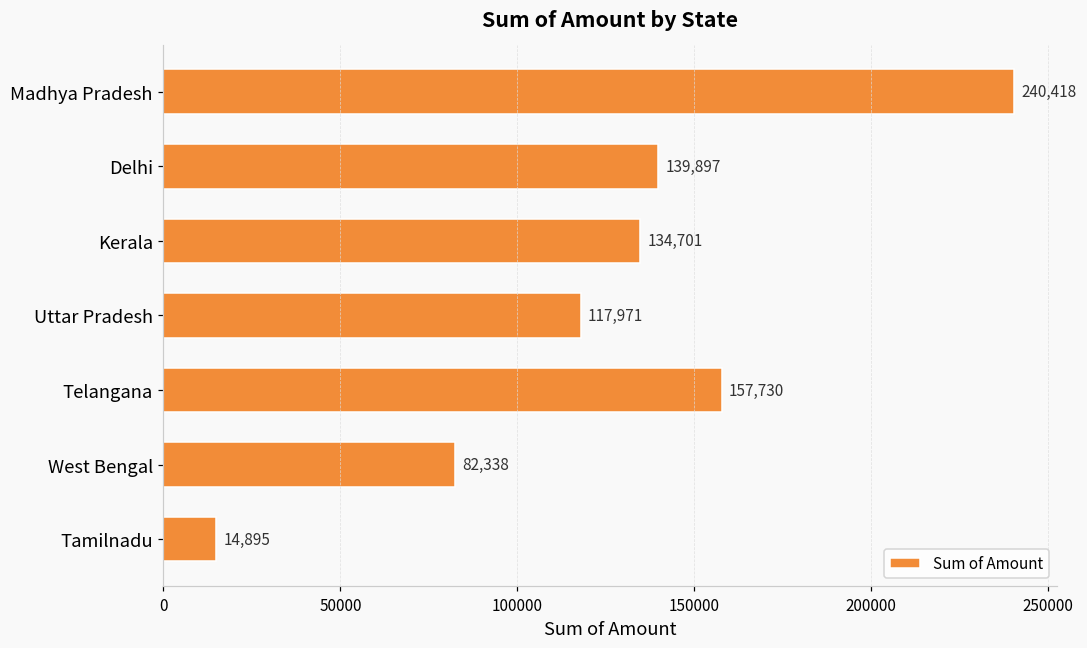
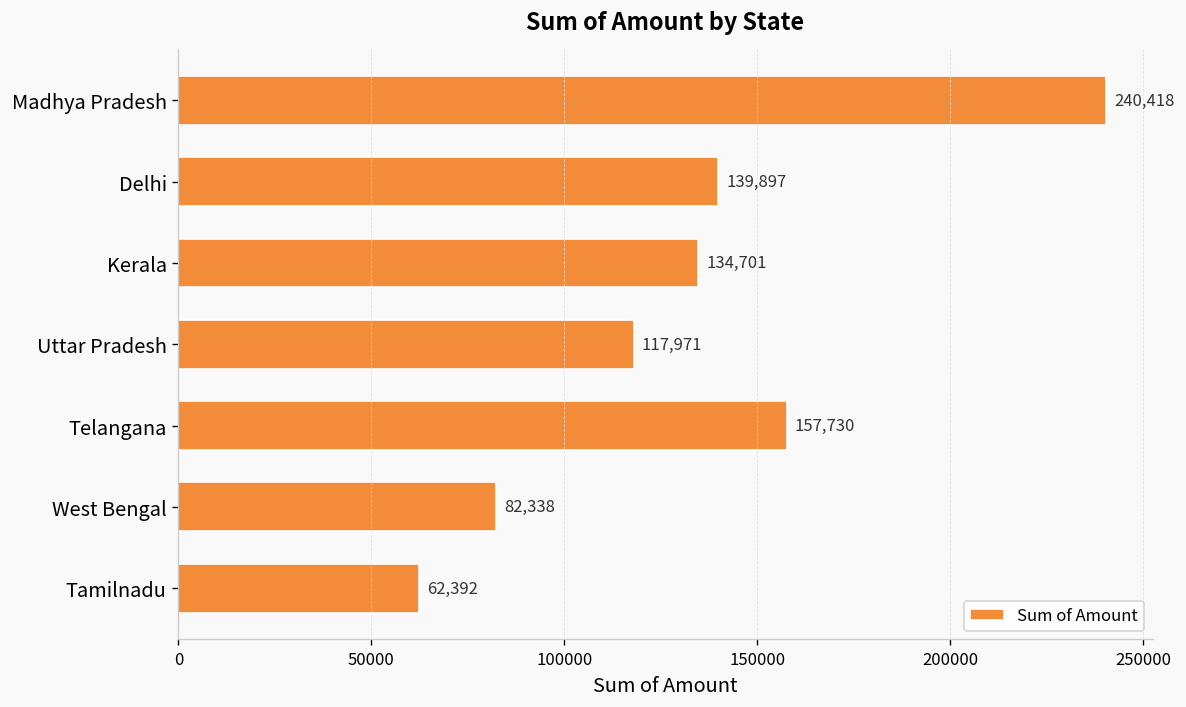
Tamilnadu: 14,895 -> 62,392
